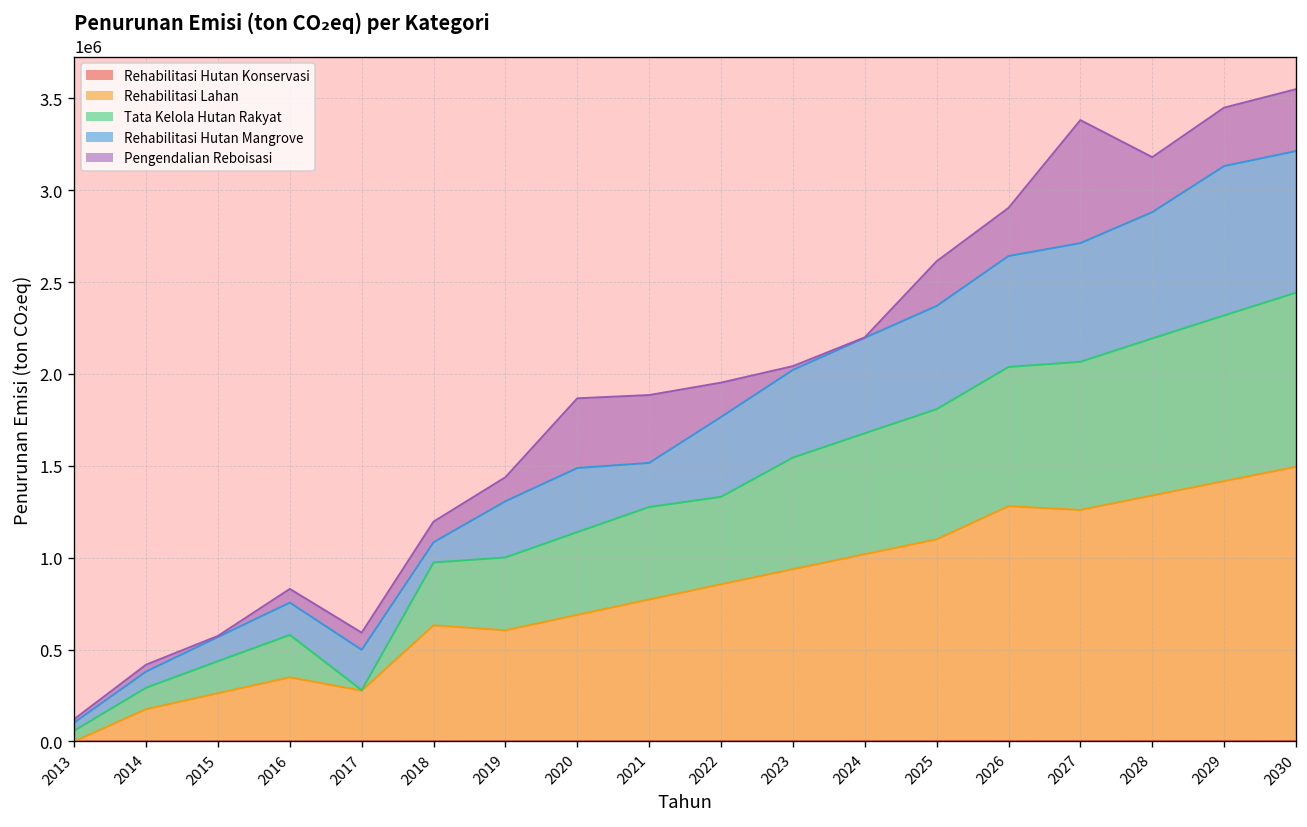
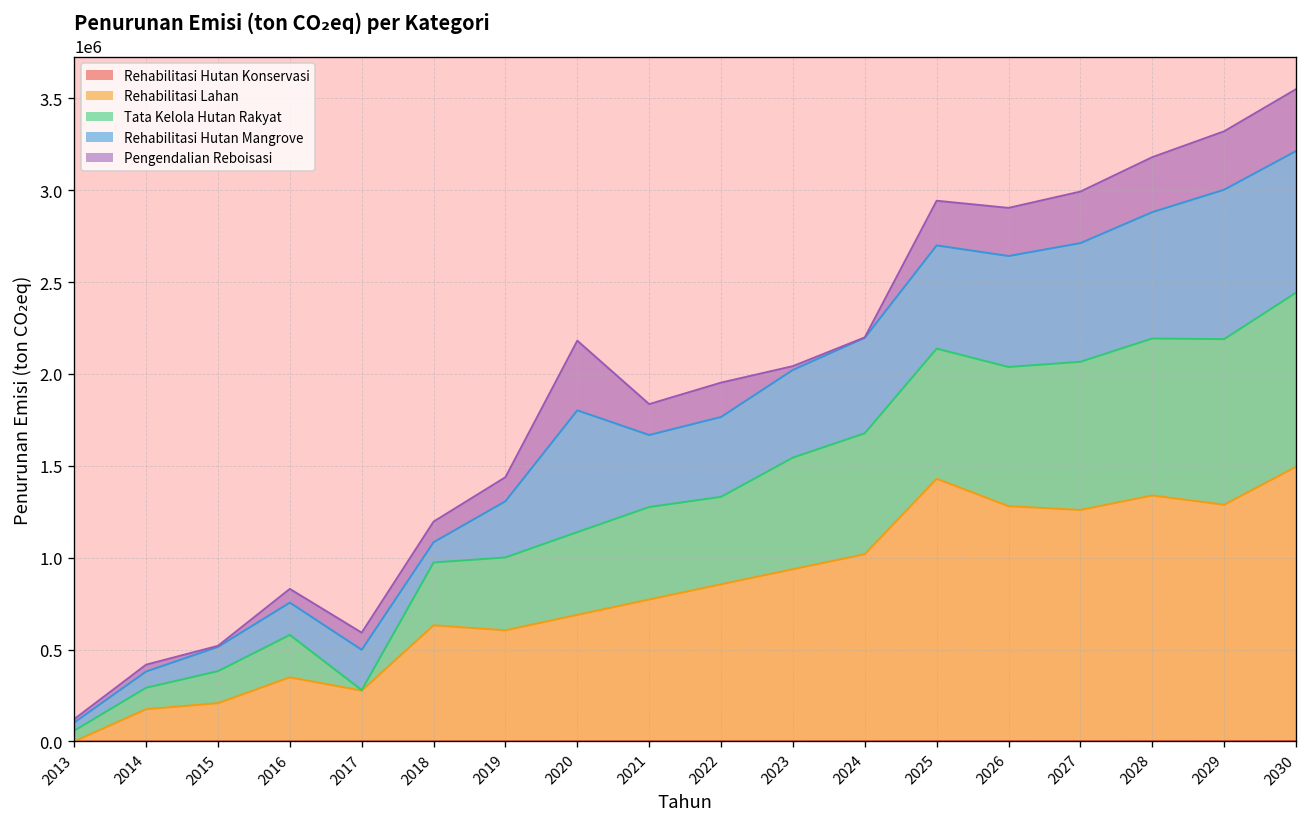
Rehabilitasi Lahan, 2015: 260000 -> 210000
Rehabilitasi Hutan Mangrove, 2020: 350000 -> 660000
Rehabilitasi Hutan Mangrove, 2021: 240000 -> 390000
Pengendalian Reboisasi, 2021: 370000 -> 170000
Rehabilitasi Lahan, 2025: 1100000 -> 1430000
Pengendalian Reboisasi, 2027: 670000 -> 280000
Rehabilitasi Lahan, 2029: 1420000 -> 1290000
